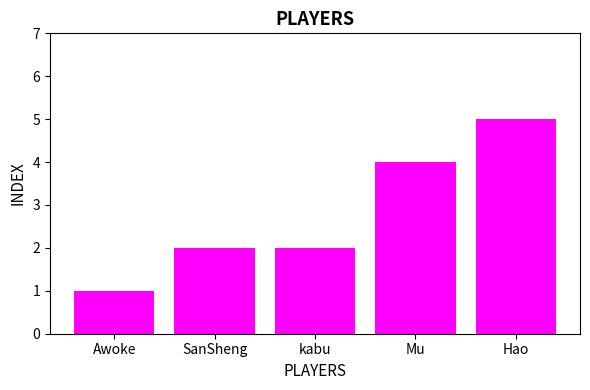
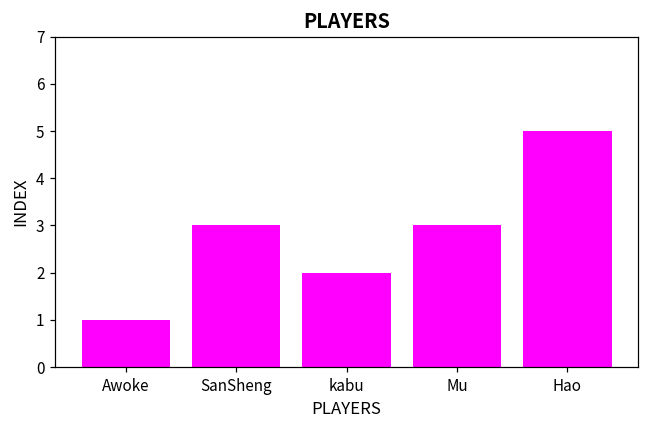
SanSheng: 2 -> 3
Mu: 4 -> 3
